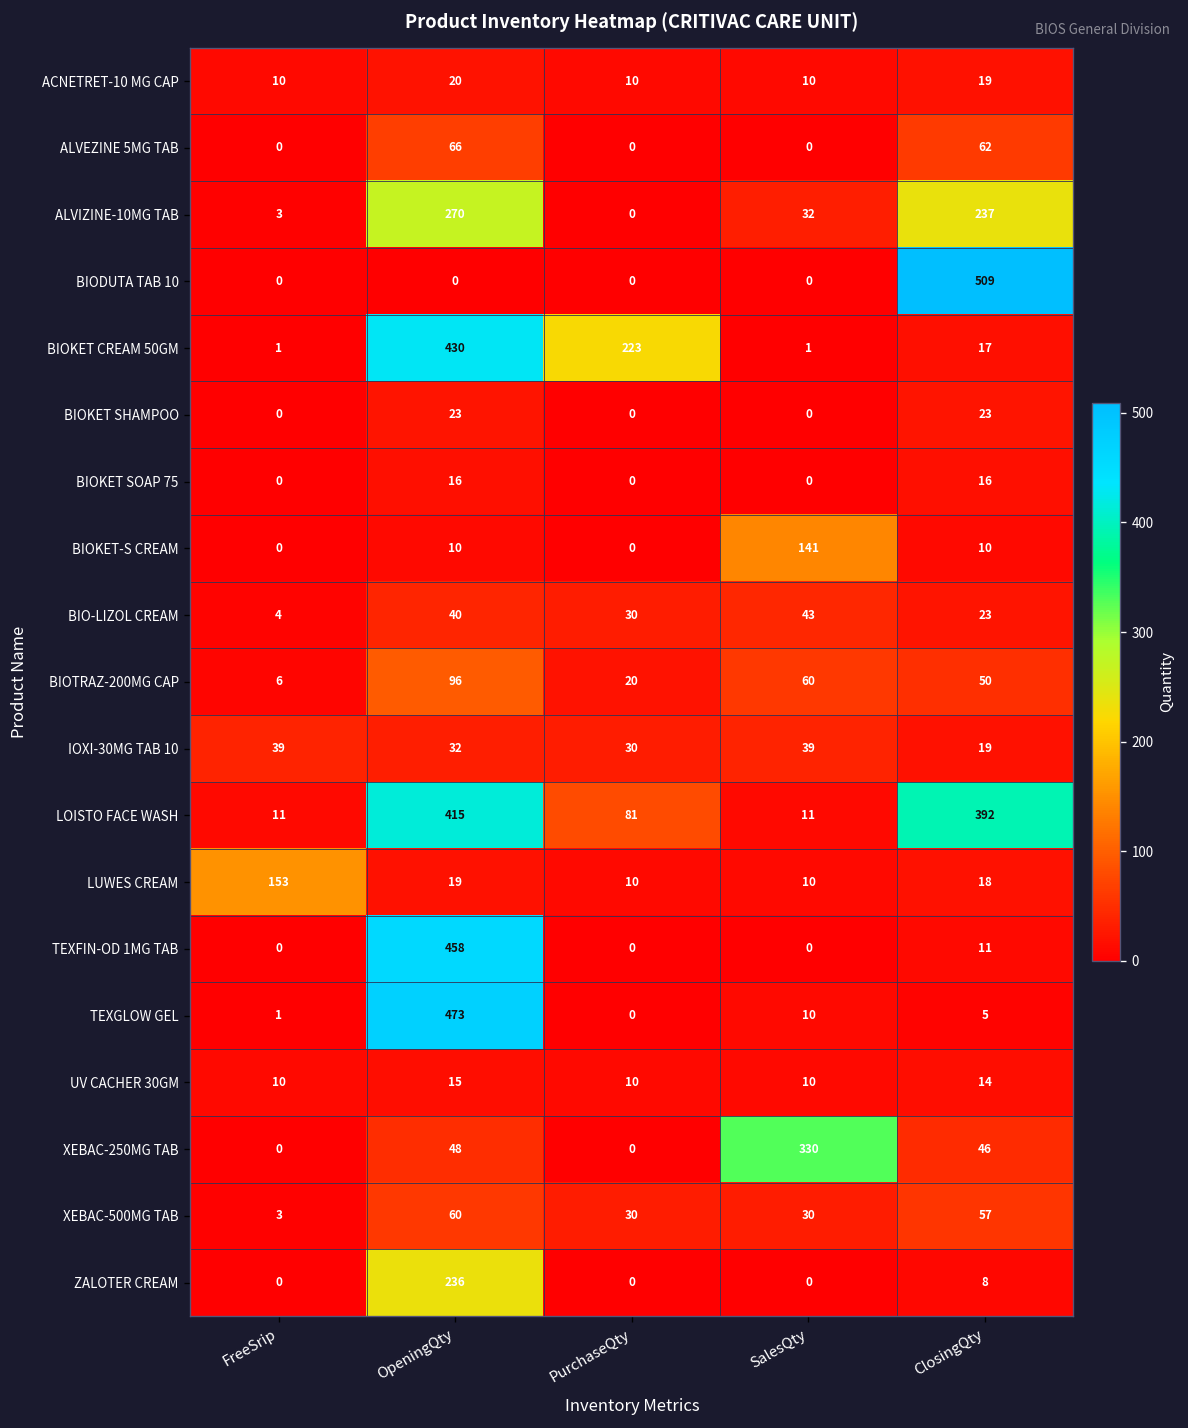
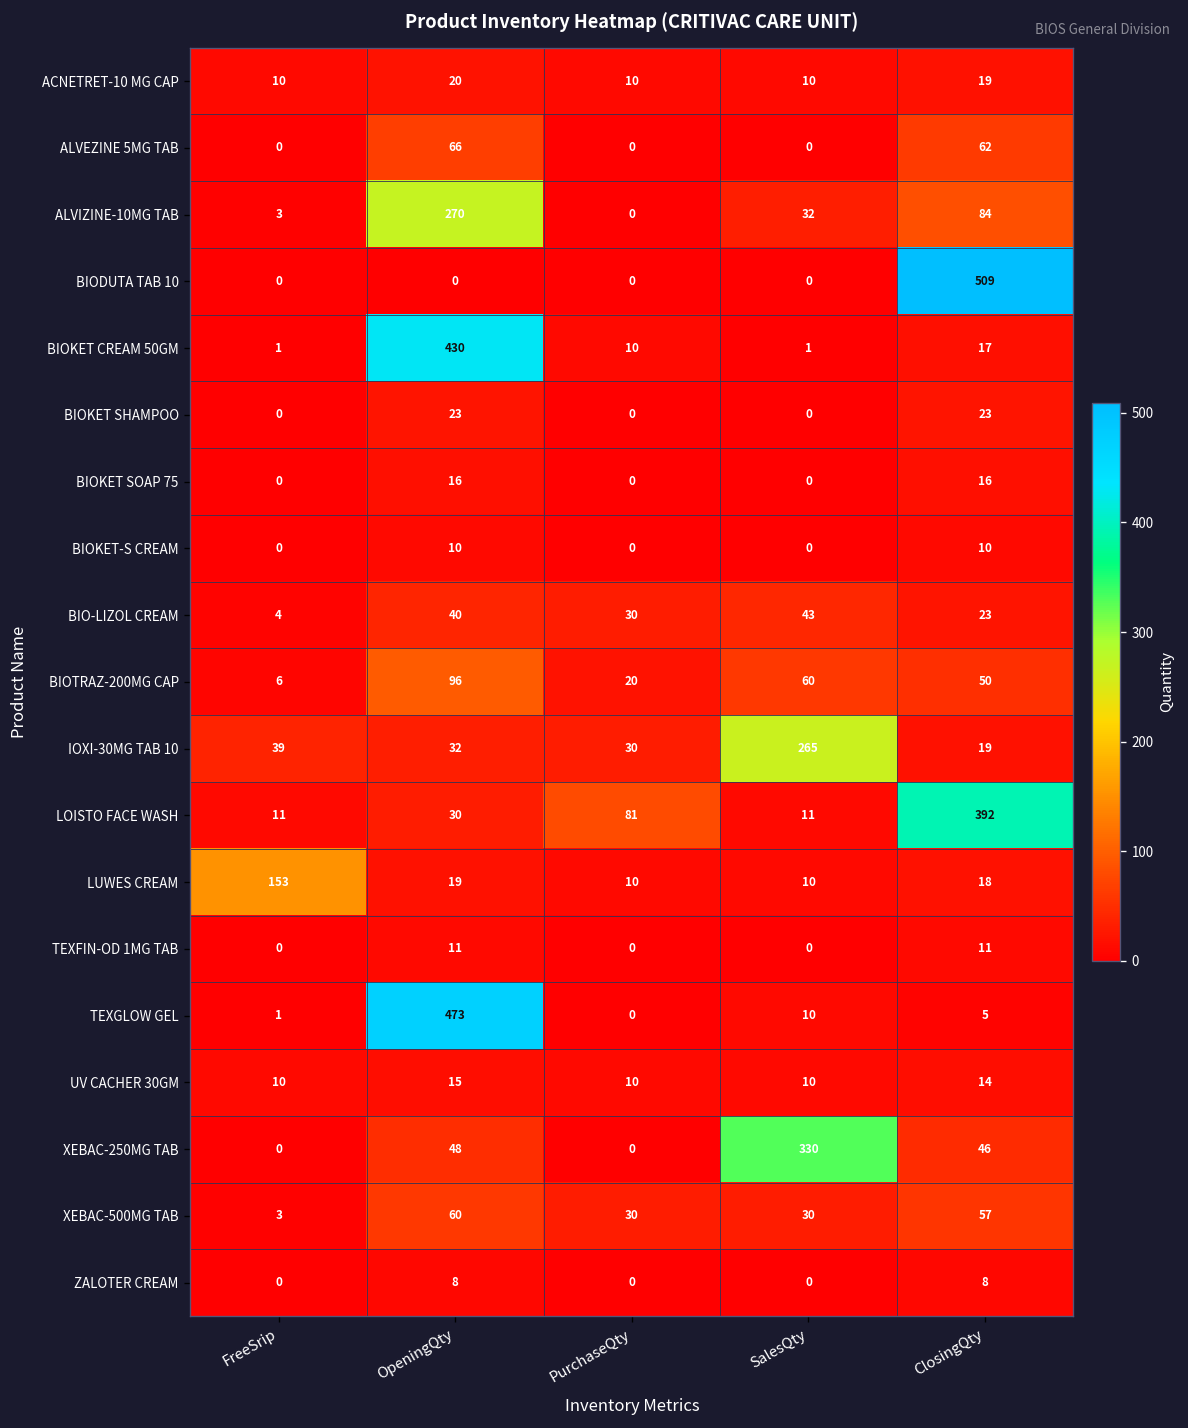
ALVIZINE-10MG TAB, ClosingQty: 237 -> 84
BIOKET CREAM 50GM, PurchaseQty: 223 -> 10
BIOKET-S CREAM, SalesQty: 141 -> 0
IOXI-30MG TAB 10, SalesQty: 39 -> 265
LOISTO FACE WASH, OpeningQty: 415 -> 30
TEXFIN-OD 1MG TAB, OpeningQty: 458 -> 11
ZALOTER CREAM, OpeningQty: 236 -> 8
